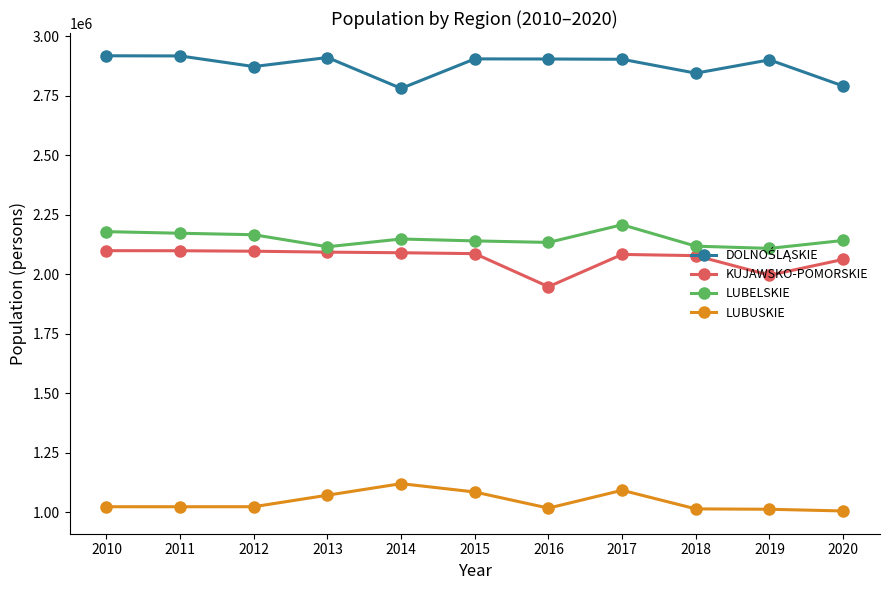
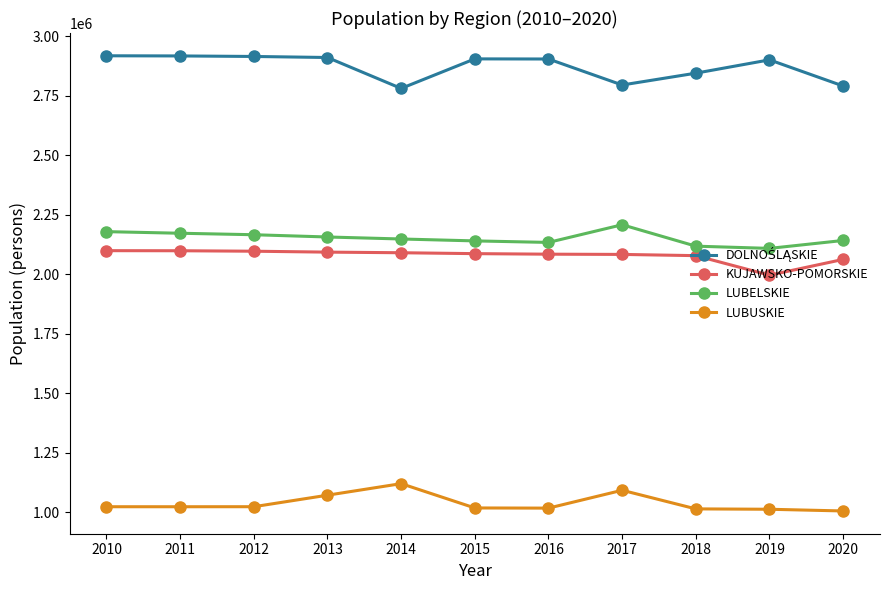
DOLNOŚLĄSKIE, 2012: 2870000 -> 2910000
LUBELSKIE, 2013: 2120000 -> 2160000
LUBUSKIE, 2015: 1090000 -> 1020000
KUJAWSKO-POMORSKIE, 2016: 1950000 -> 2080000
DOLNOŚLĄSKIE, 2017: 2900000 -> 2790000
